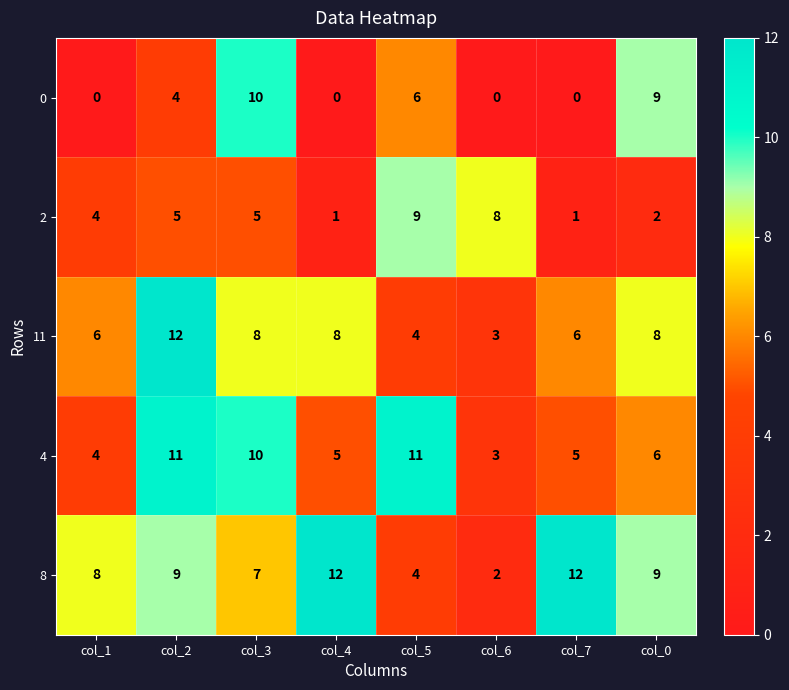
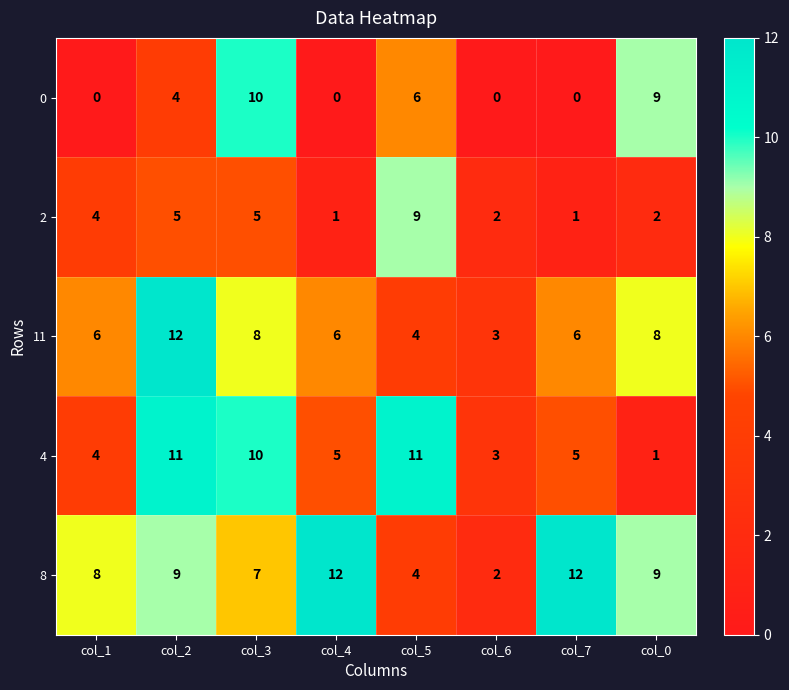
2, col_6: 8 -> 2
11, col_4: 8 -> 6
4, col_0: 6 -> 1
